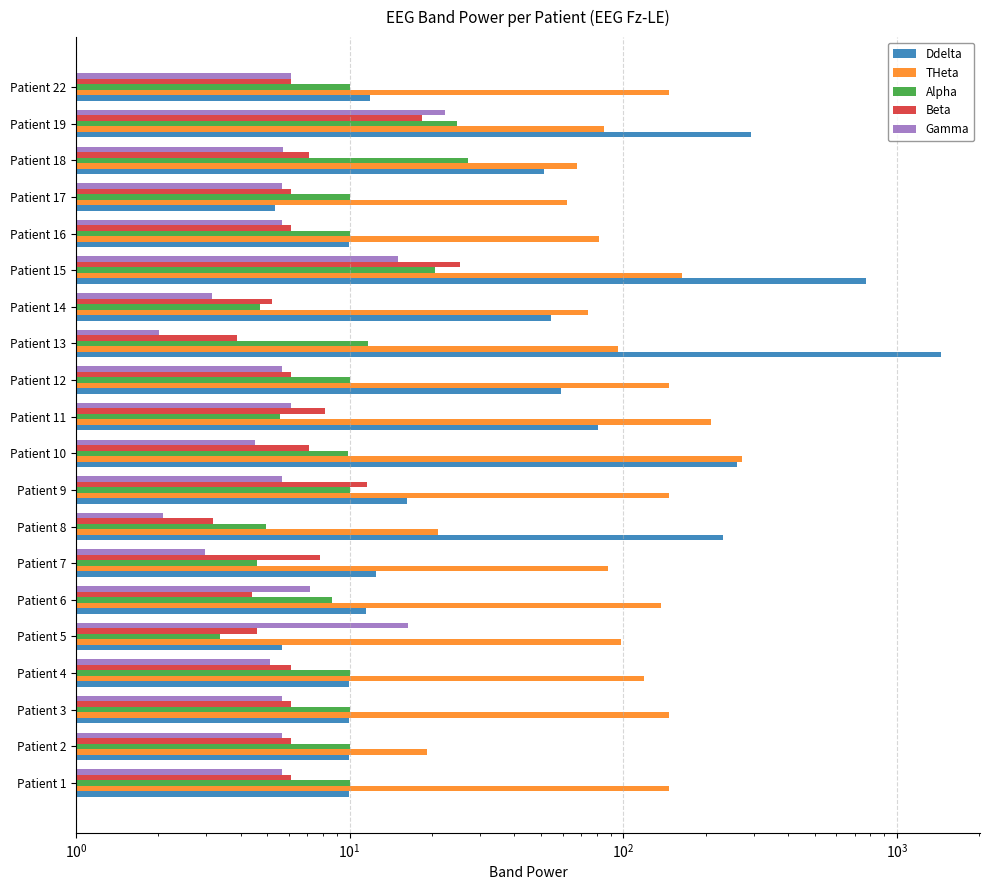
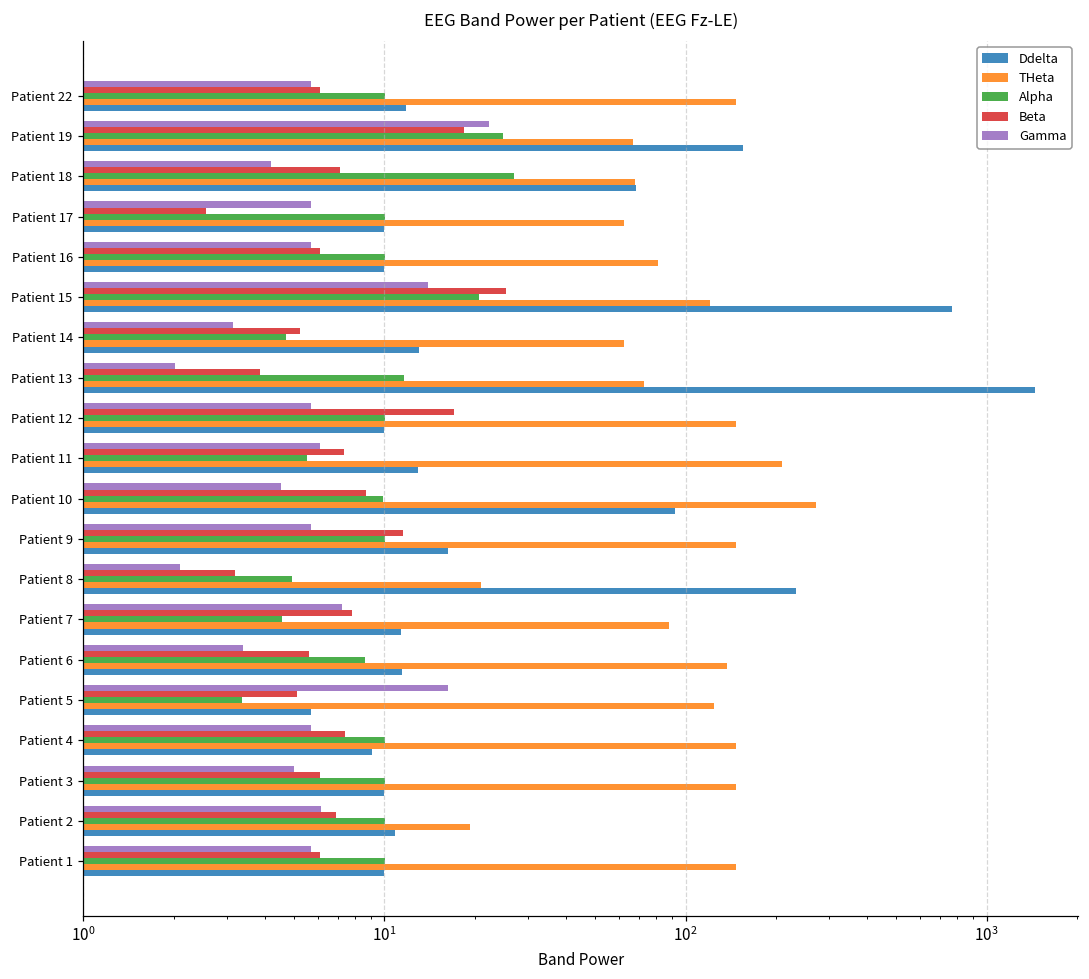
Gamma, Patient 22: 6.1 -> 5.7
THeta, Patient 19: 85 -> 67
Ddelta, Patient 19: 290 -> 150
Gamma, Patient 18: 5.7 -> 4.2
Ddelta, Patient 18: 51 -> 68
Beta, Patient 17: 6.1 -> 2.6
Ddelta, Patient 17: 5.3 -> 9.9
Gamma, Patient 15: 15 -> 14
THeta, Patient 15: 160 -> 120
THeta, Patient 14: 74 -> 62
Ddelta, Patient 14: 54 -> 13
THeta, Patient 13: 96 -> 73
Beta, Patient 12: 6.1 -> 17
Ddelta, Patient 12: 59 -> 9.9
Beta, Patient 11: 8.1 -> 7.3
Ddelta, Patient 11: 81 -> 13
Beta, Patient 10: 7.1 -> 8.7
Ddelta, Patient 10: 260 -> 92
Gamma, Patient 7: 3.0 -> 7.2
Ddelta, Patient 7: 13 -> 11.4
Gamma, Patient 6: 7.2 -> 3.4
Beta, Patient 6: 4.4 -> 5.6
Beta, Patient 5: 4.6 -> 5.1
THeta, Patient 5: 98 -> 120
Gamma, Patient 4: 5.1 -> 5.7
Beta, Patient 4: 6.1 -> 7.4
THeta, Patient 4: 119 -> 150
Ddelta, Patient 4: 9.9 -> 9.1
Gamma, Patient 3: 5.7 -> 5.0
Gamma, Patient 2: 5.7 -> 6.1
Beta, Patient 2: 6.1 -> 6.9
Ddelta, Patient 2: 9.9 -> 10.8
